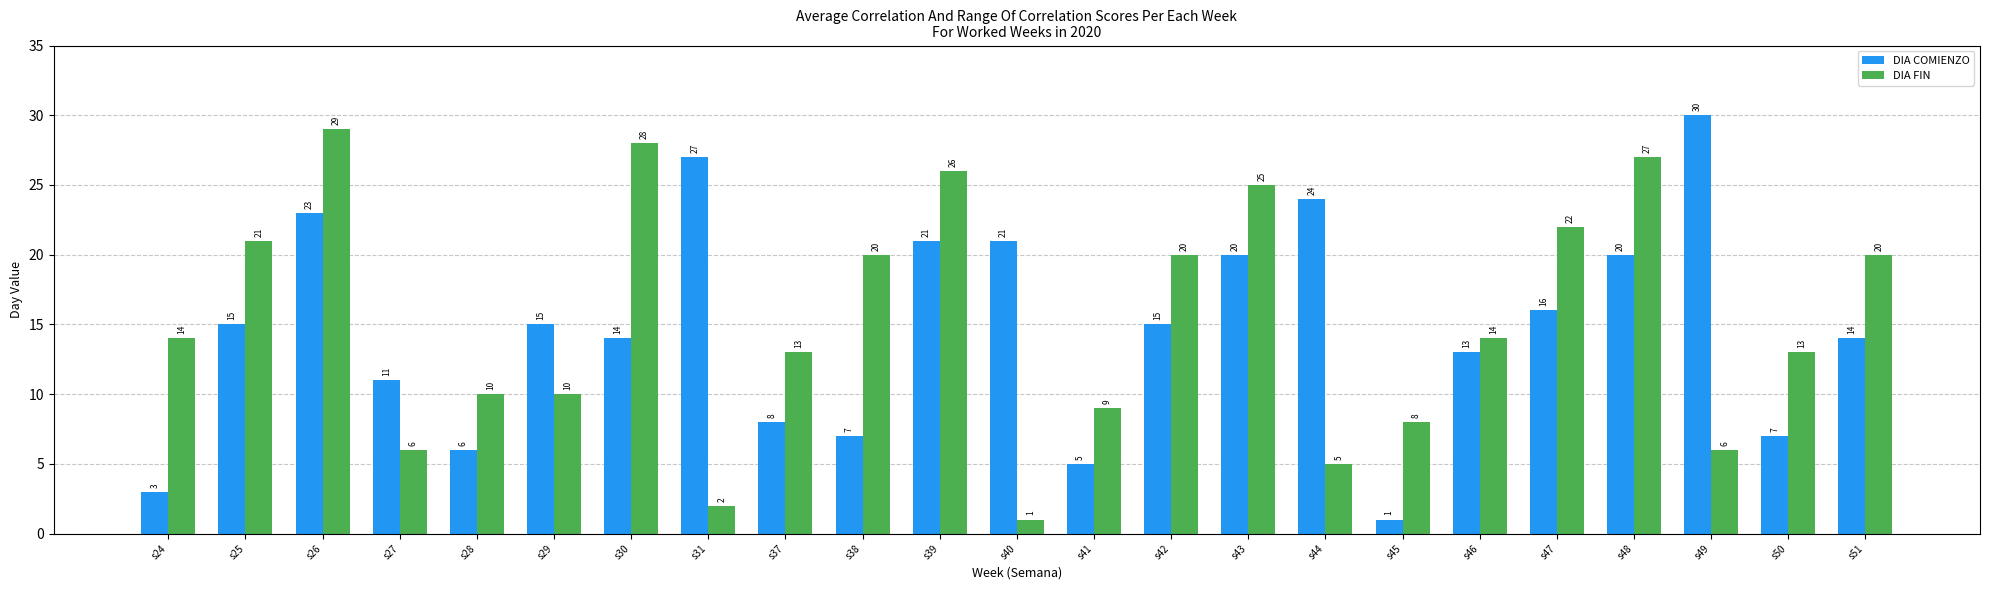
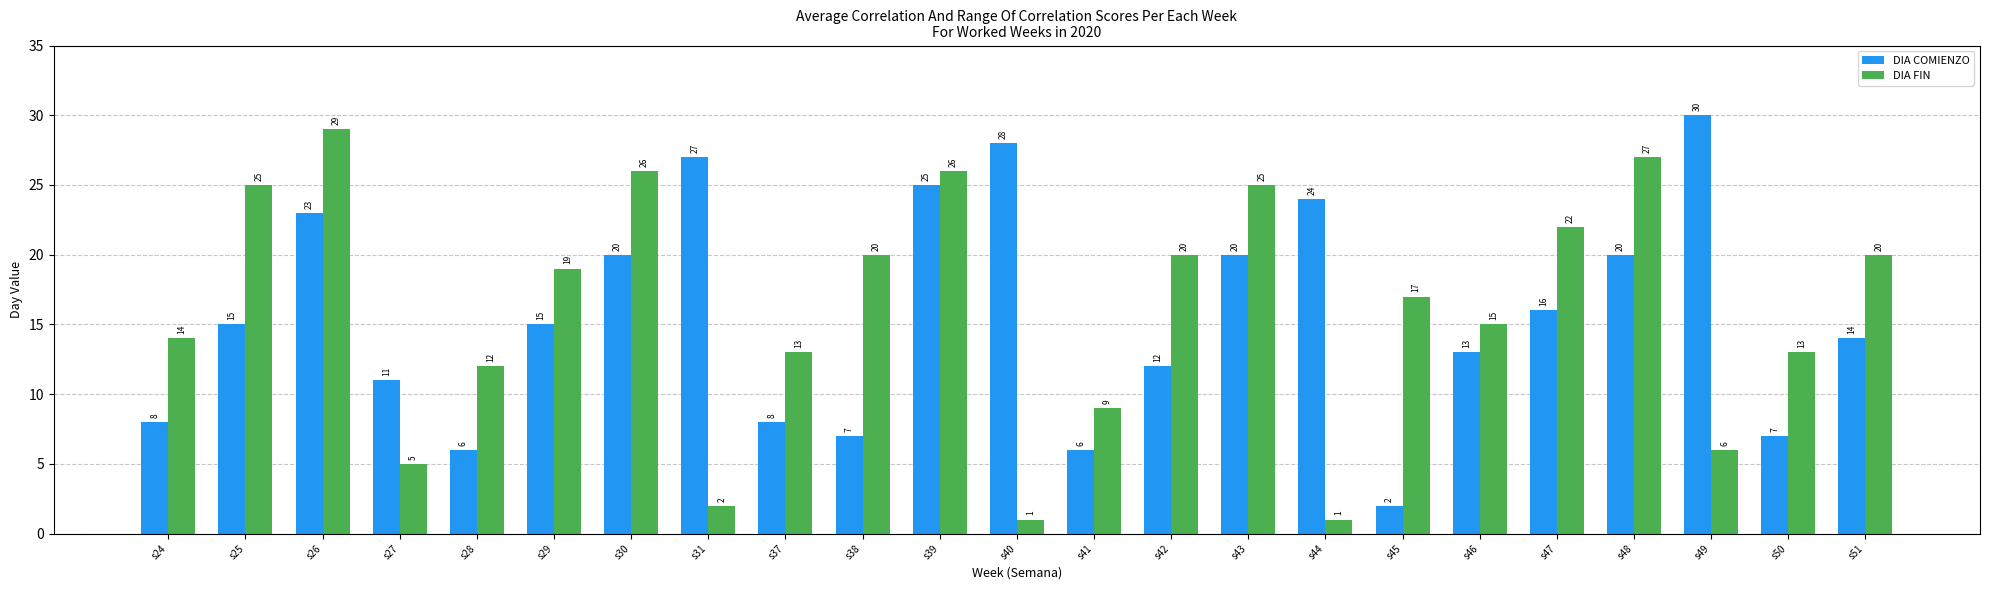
DIA COMIENZO, s24: 3 -> 8
DIA FIN, s25: 21 -> 25
DIA FIN, s27: 6 -> 5
DIA FIN, s28: 10 -> 12
DIA FIN, s29: 10 -> 19
DIA COMIENZO, s30: 14 -> 20
DIA FIN, s30: 28 -> 26
DIA COMIENZO, s39: 21 -> 25
DIA COMIENZO, s40: 21 -> 28
DIA COMIENZO, s41: 5 -> 6
DIA COMIENZO, s42: 15 -> 12
DIA FIN, s44: 5 -> 1
DIA COMIENZO, s45: 1 -> 2
DIA FIN, s45: 8 -> 17
DIA FIN, s46: 14 -> 15
